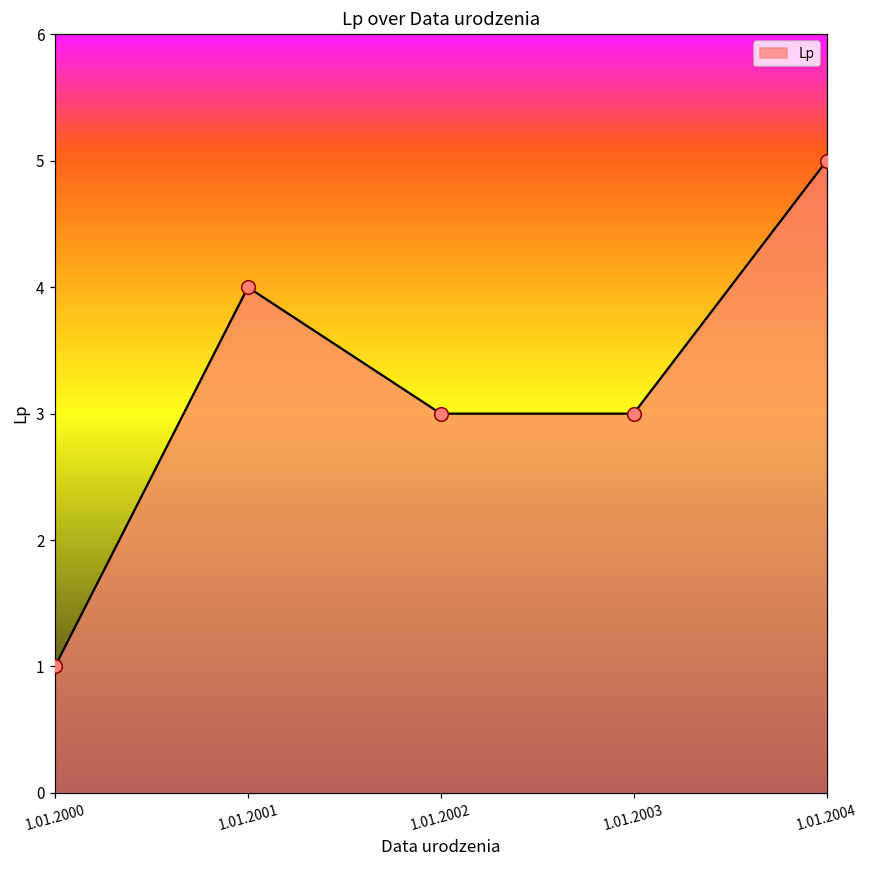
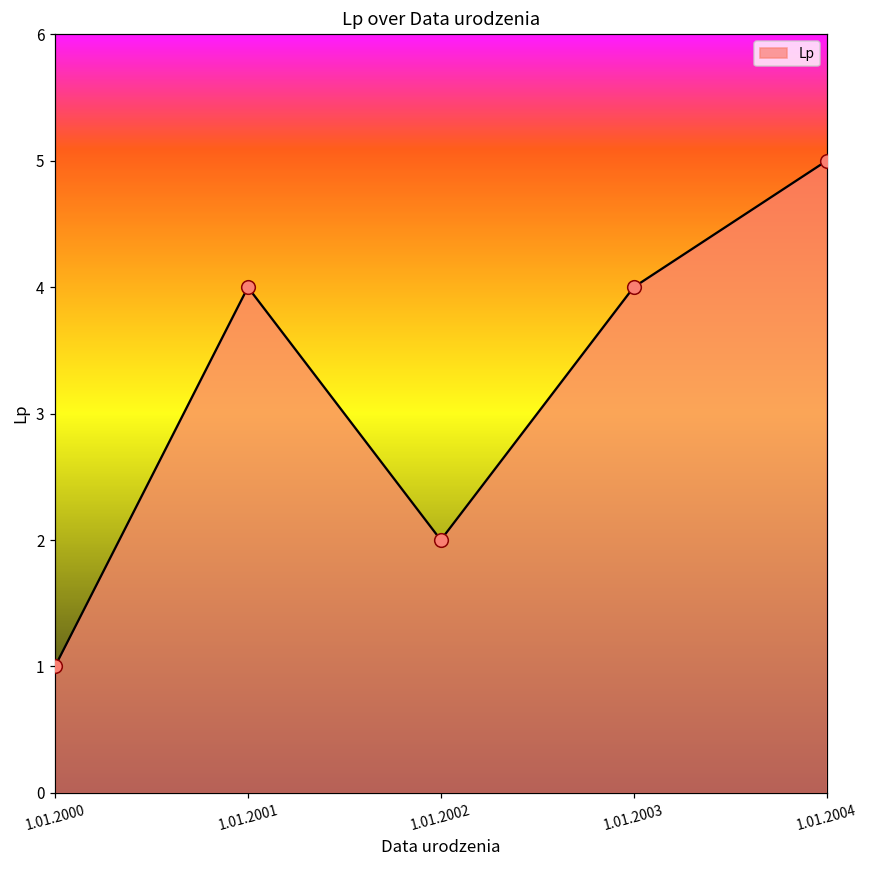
1.01.2002: 3 -> 2
1.01.2003: 3 -> 4
